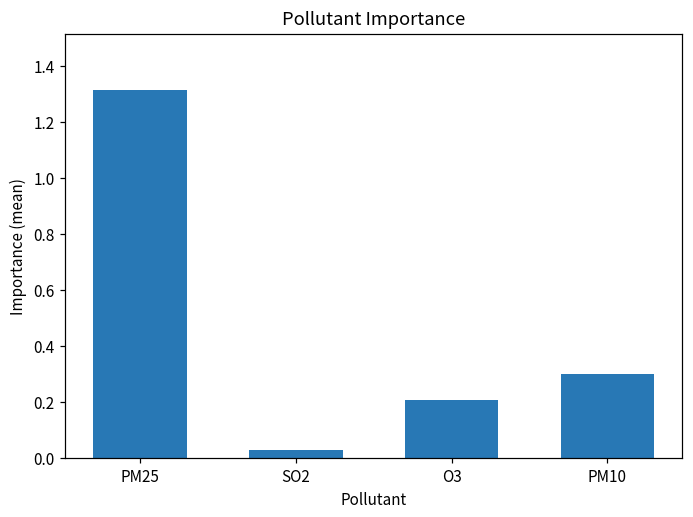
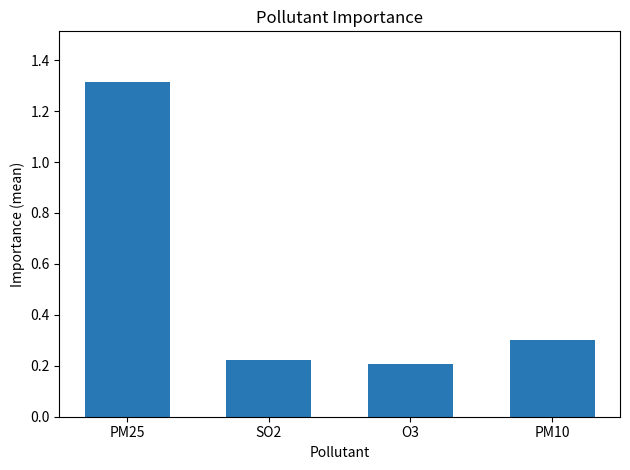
SO2: 0.03 -> 0.22
